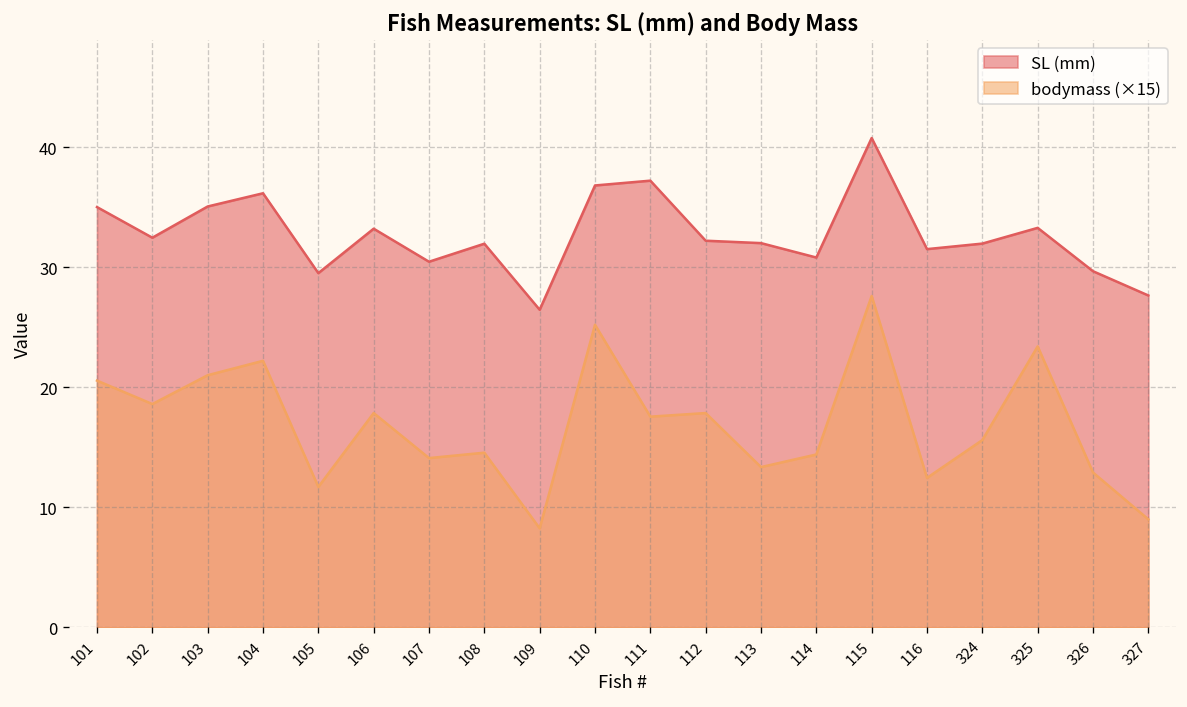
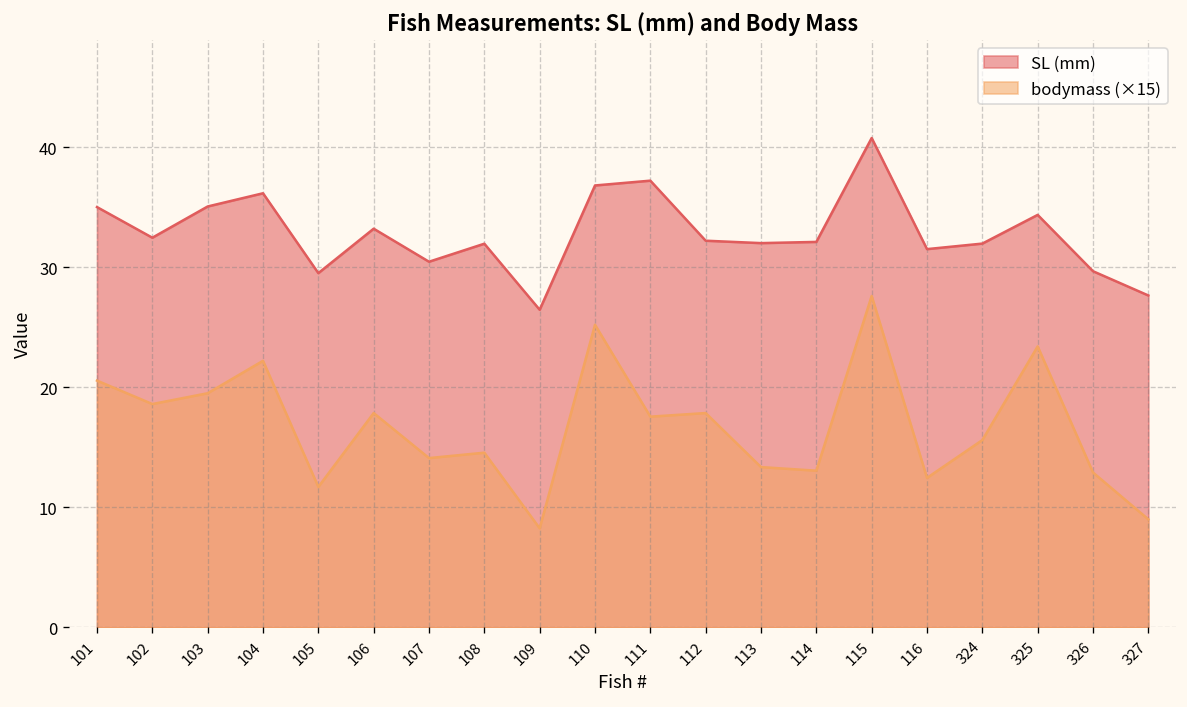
bodymass (×15), 103: 21.0 -> 19.5
SL (mm), 114: 30.8 -> 32.1
bodymass (×15), 114: 14.4 -> 13.1
SL (mm), 325: 33.3 -> 34.4
